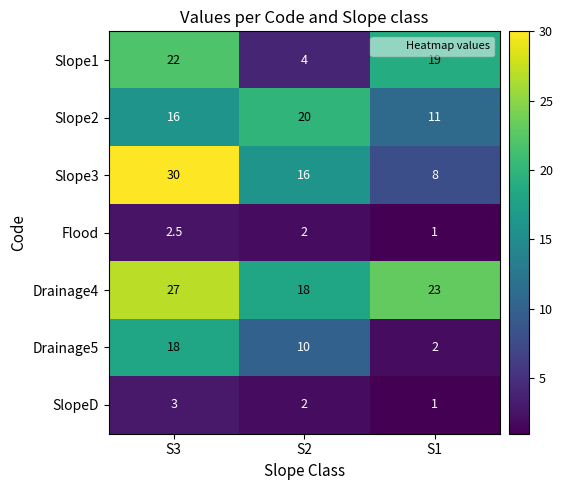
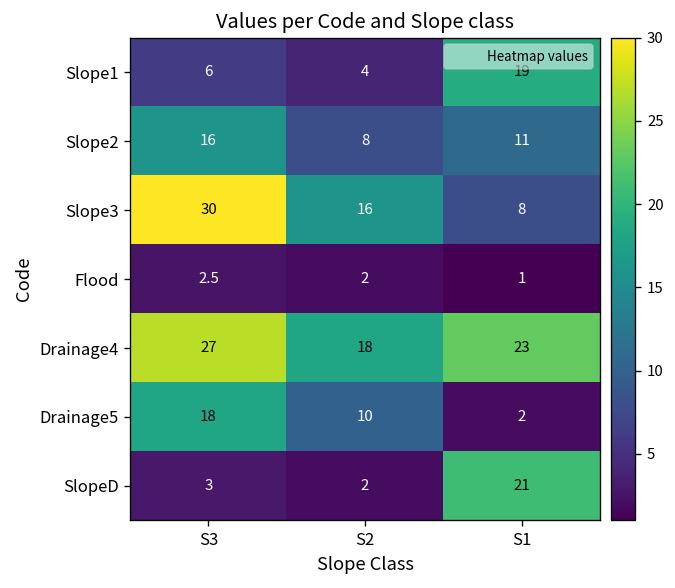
Slope1, S3: 22 -> 6
Slope2, S2: 20 -> 8
SlopeD, S1: 1 -> 21
